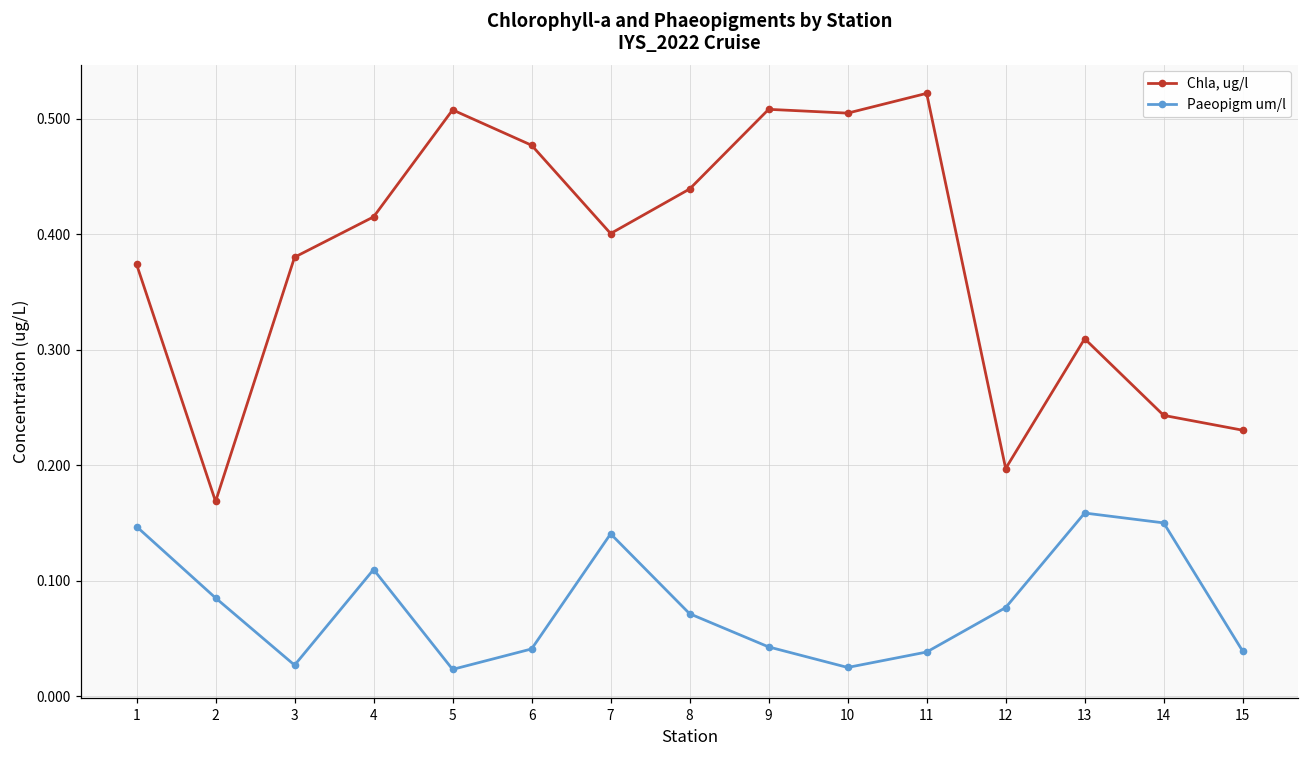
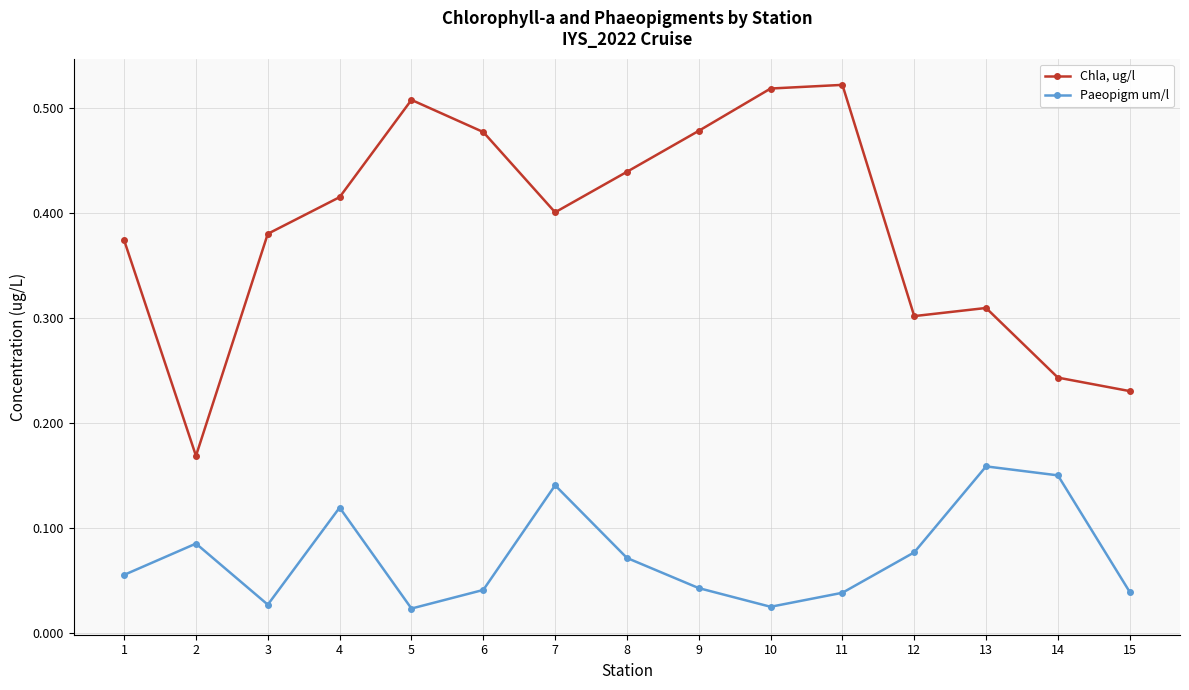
Paeopigm um/l, 1: 0.147 -> 0.055
Paeopigm um/l, 4: 0.110 -> 0.119
Chla, ug/l, 9: 0.508 -> 0.478
Chla, ug/l, 10: 0.505 -> 0.519
Chla, ug/l, 12: 0.197 -> 0.302
